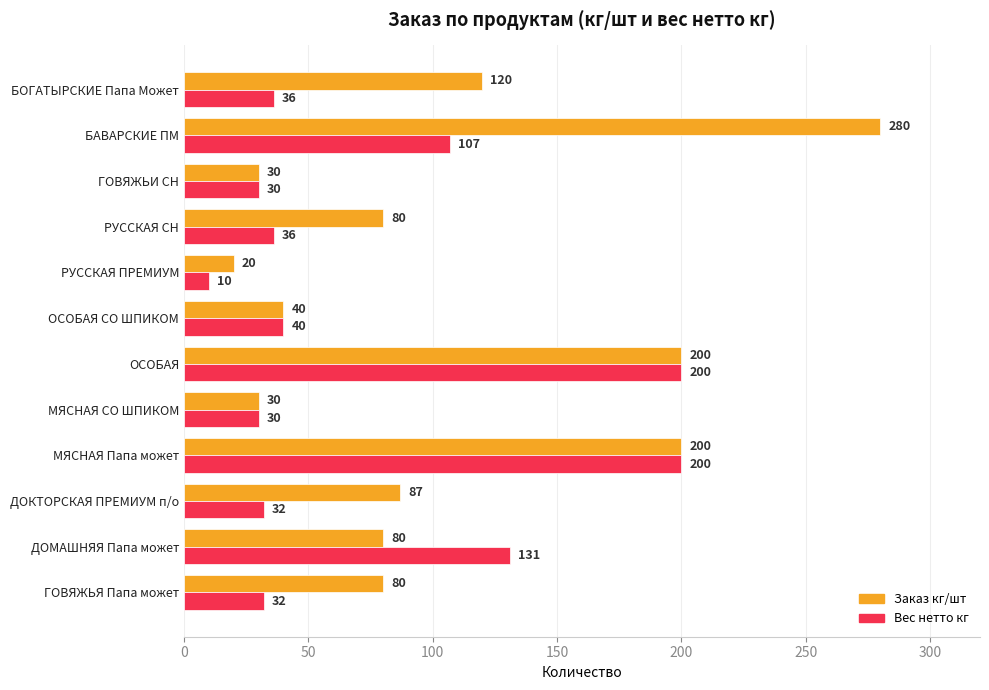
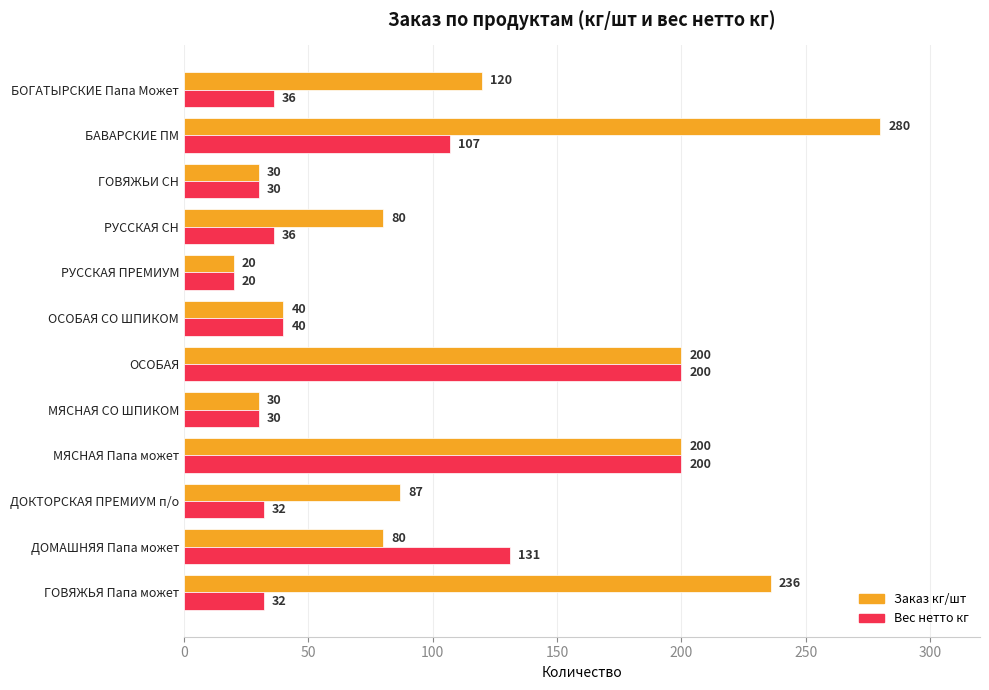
Вес нетто кг, РУССКАЯ ПРЕМИУМ: 10 -> 20
Заказ кг/шт, ГОВЯЖЬЯ Папа может: 80 -> 236
